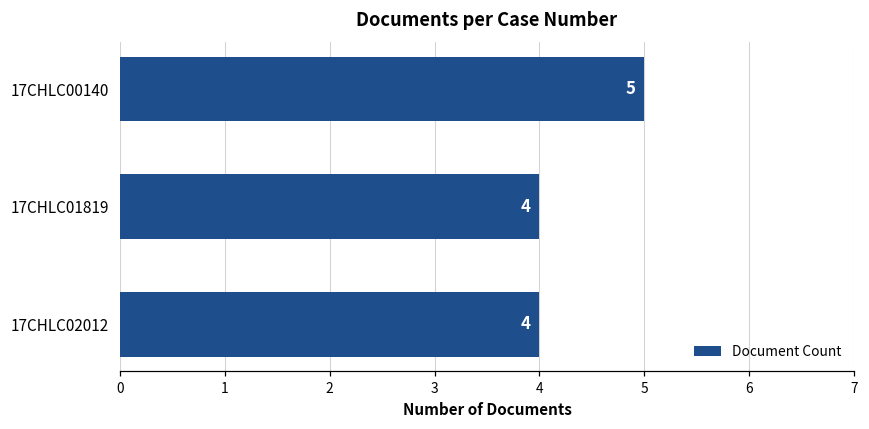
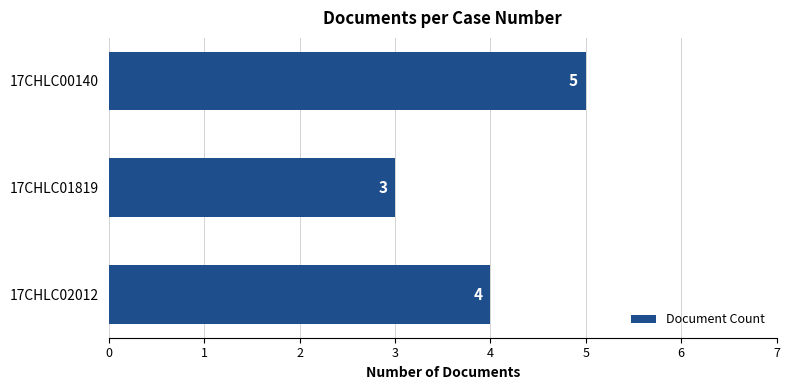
17CHLC01819: 4 -> 3
